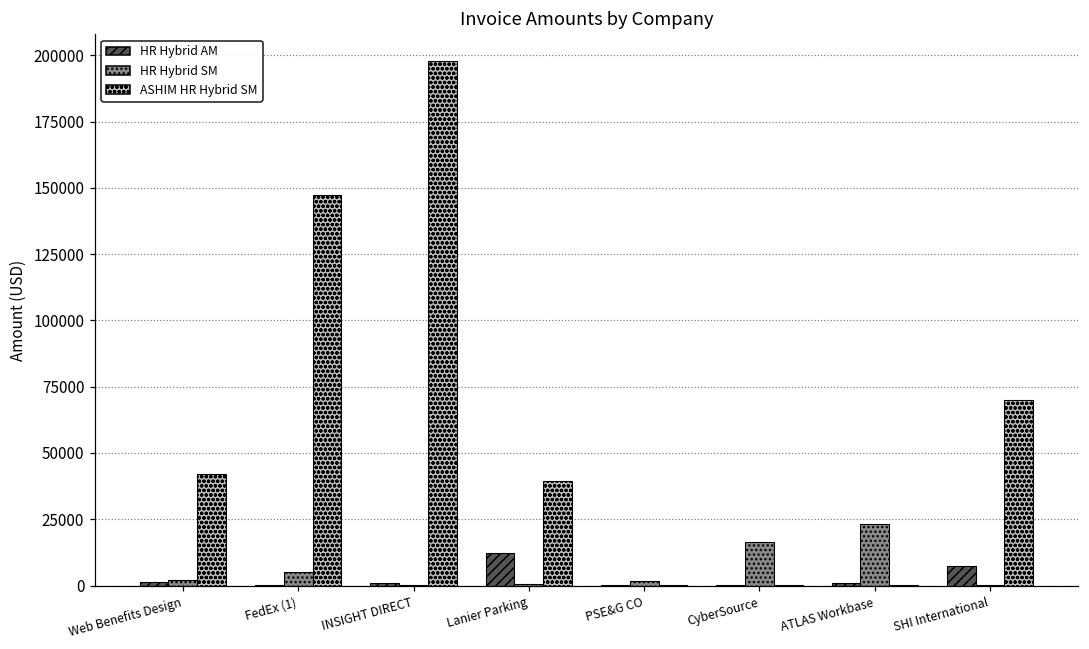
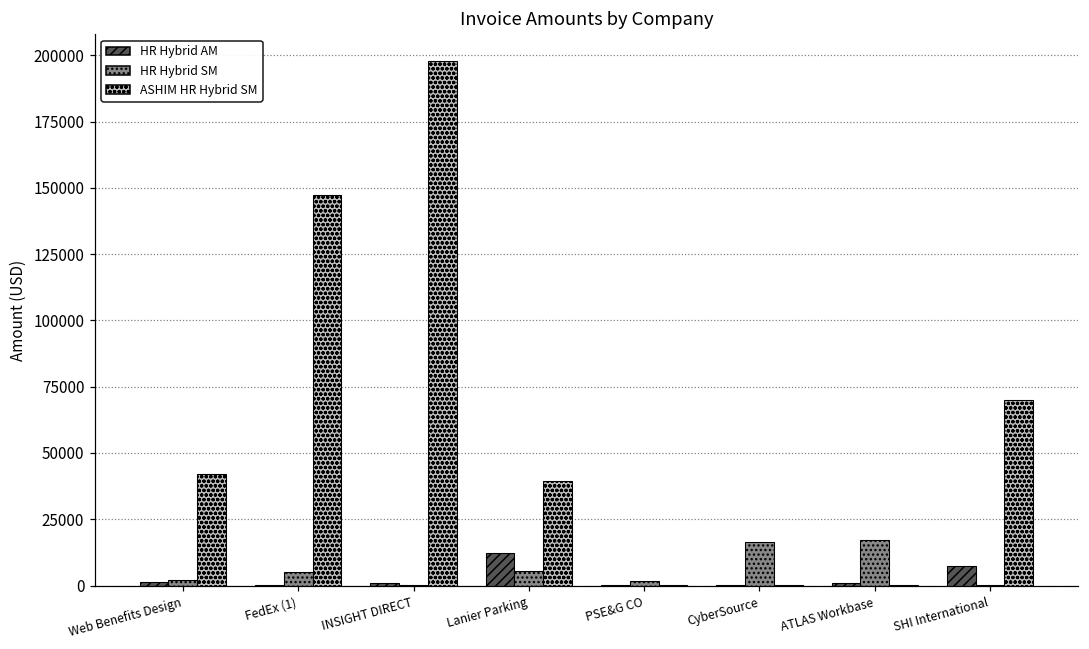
HR Hybrid SM, Lanier Parking: 0 -> 6000
HR Hybrid SM, ATLAS Workbase: 23000 -> 17000
